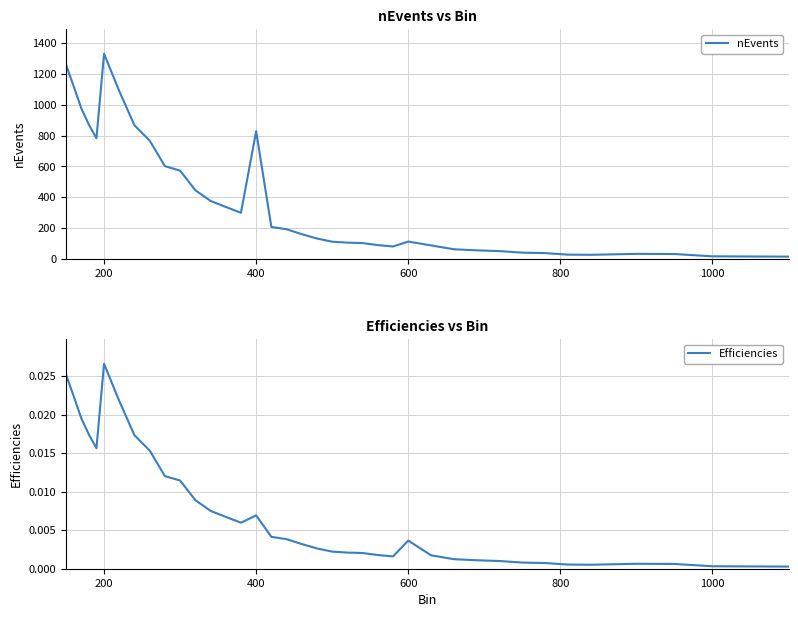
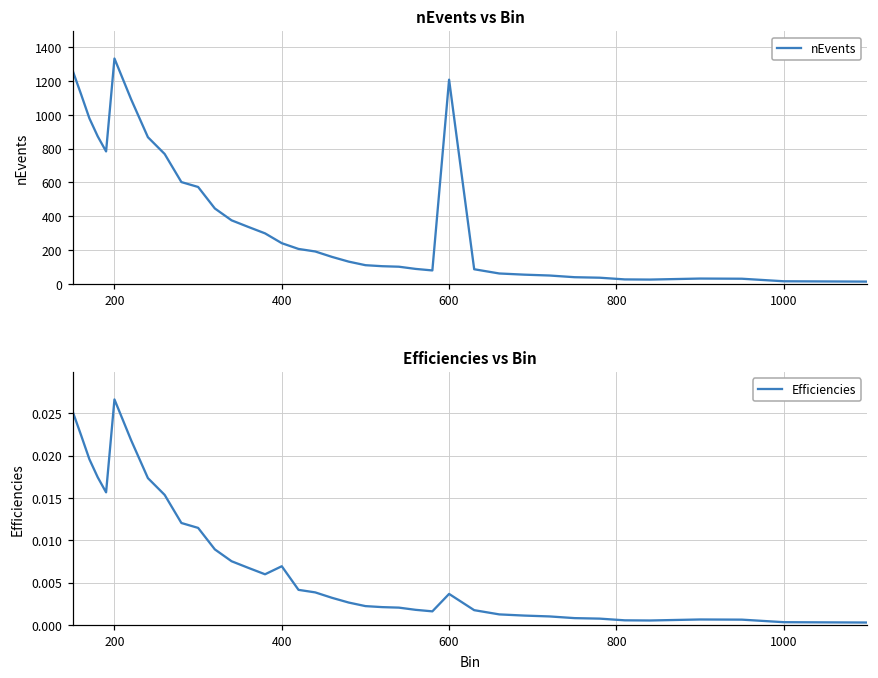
nEvents vs Bin, 400: 830 -> 240
nEvents vs Bin, 600: 110 -> 1210
